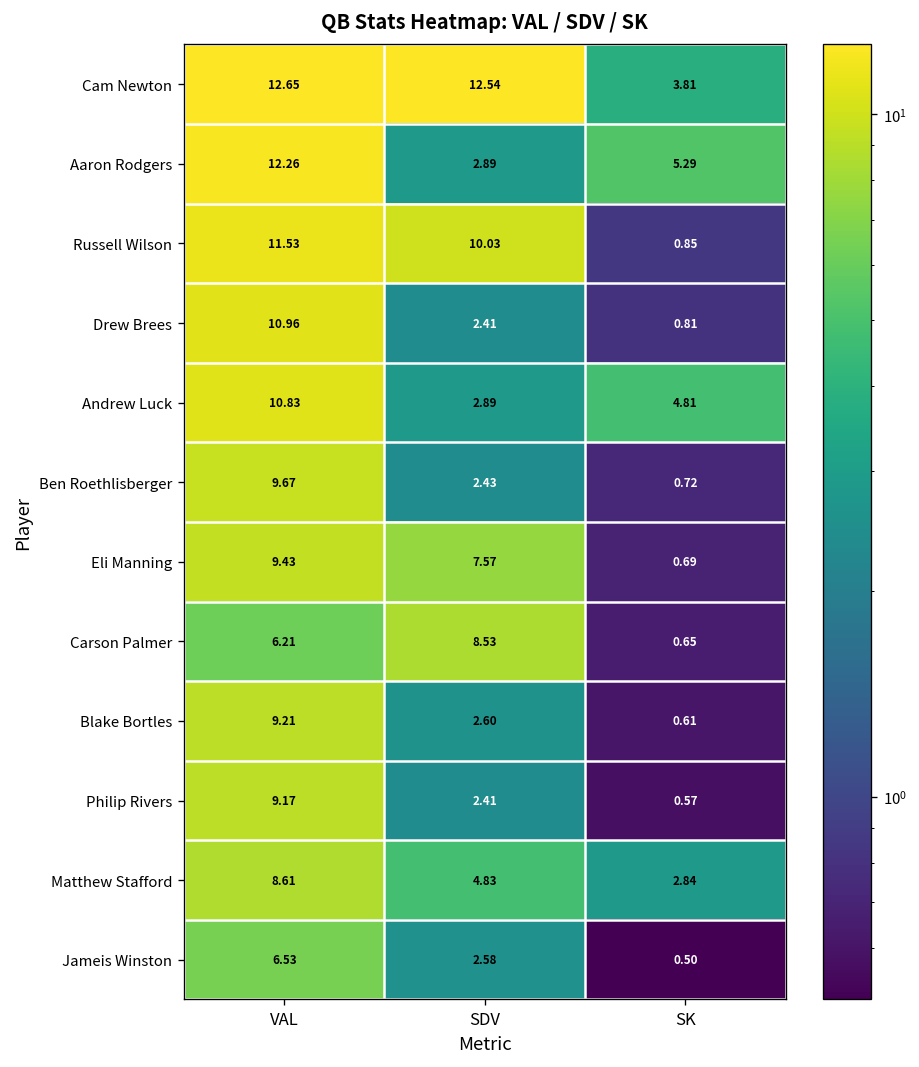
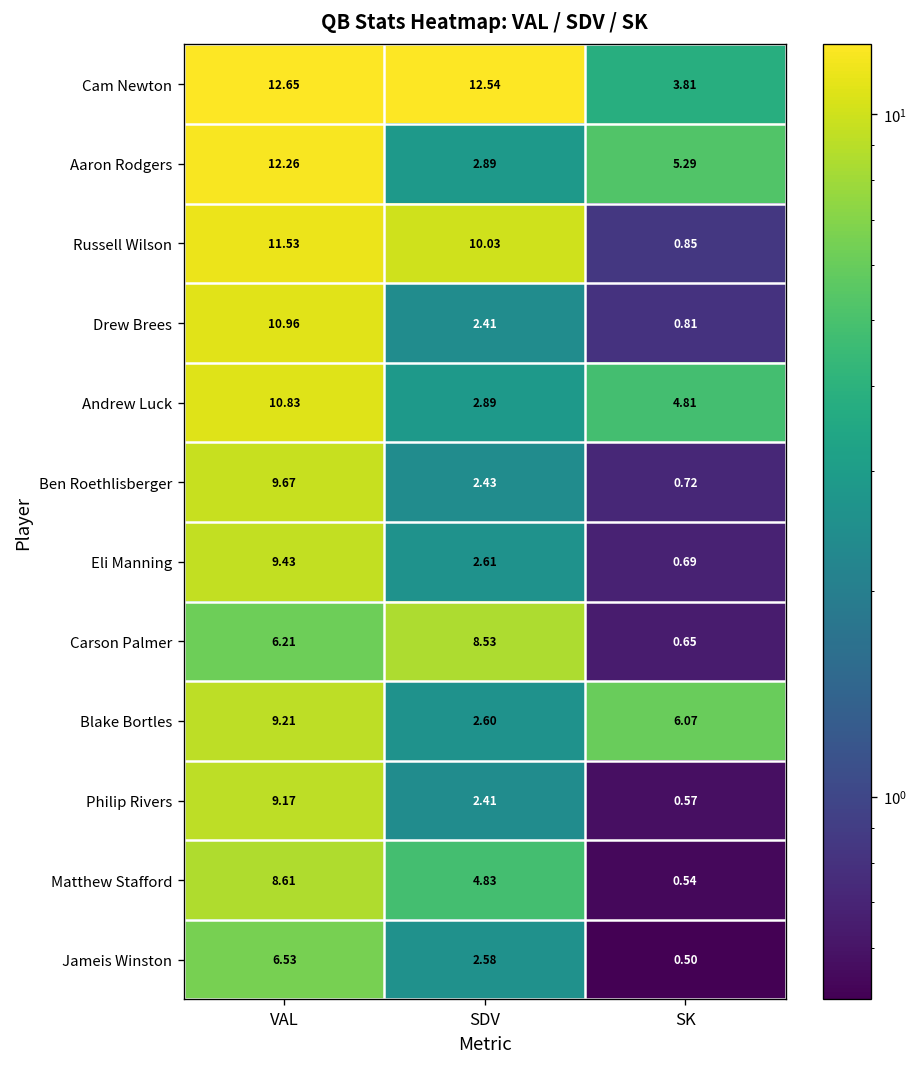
Eli Manning, SDV: 7.57 -> 2.61
Blake Bortles, SK: 0.61 -> 6.07
Matthew Stafford, SK: 2.84 -> 0.54
